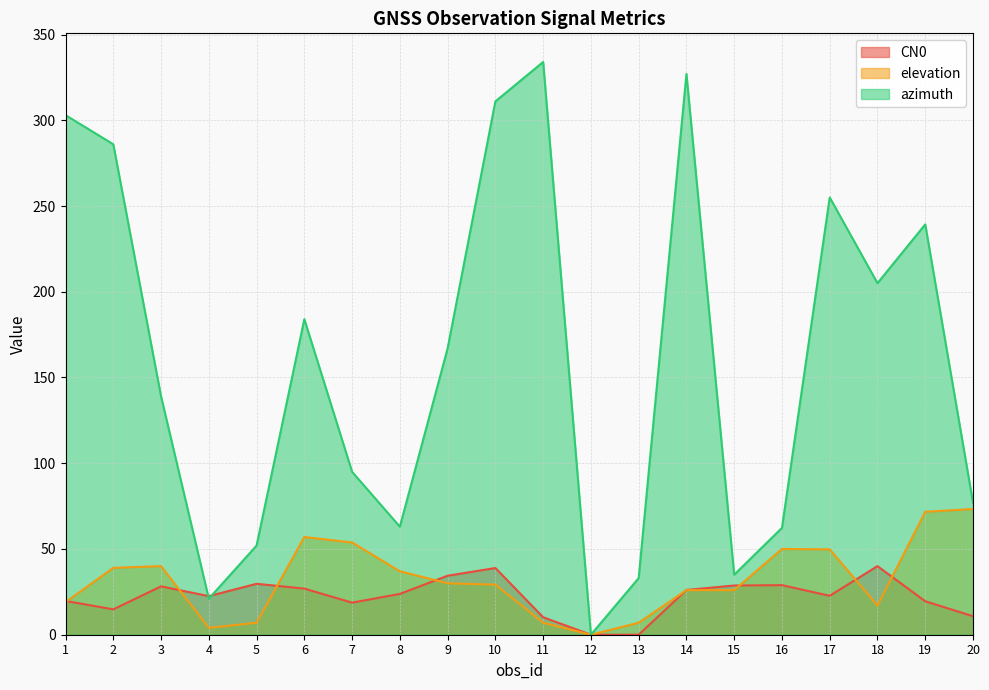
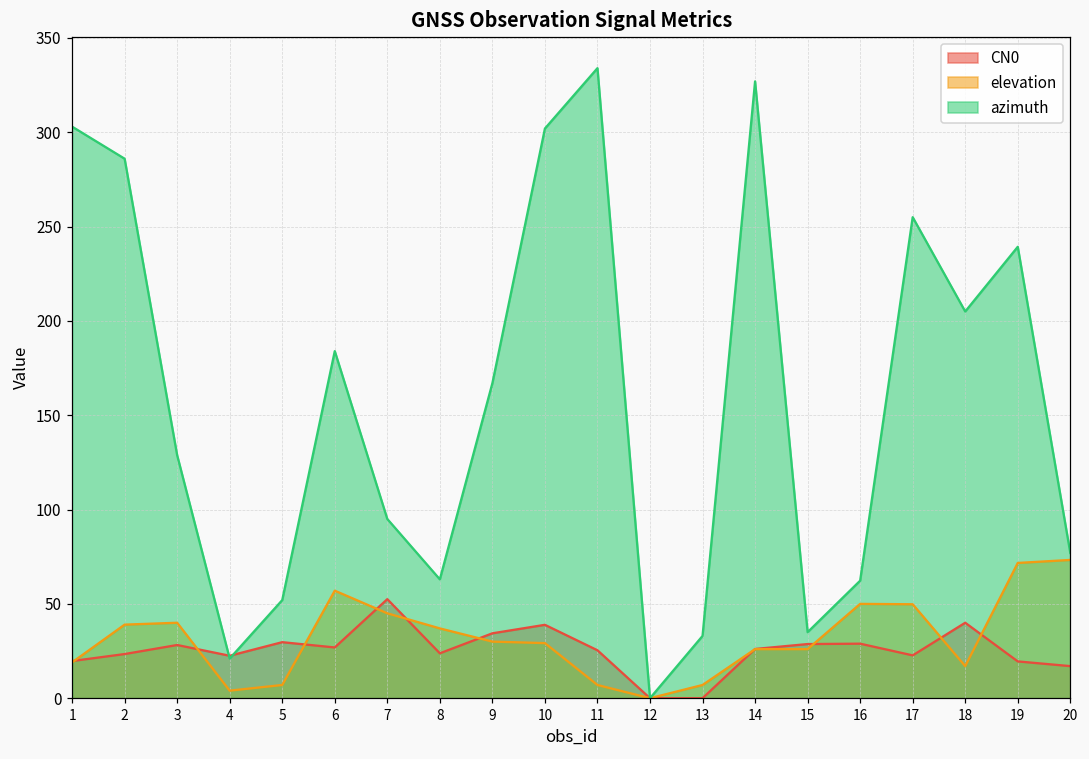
CN0, 2: 15 -> 23
azimuth, 3: 139 -> 129
CN0, 7: 19 -> 53
elevation, 7: 54 -> 45
azimuth, 10: 311 -> 302
CN0, 11: 10 -> 25
CN0, 20: 11 -> 17
